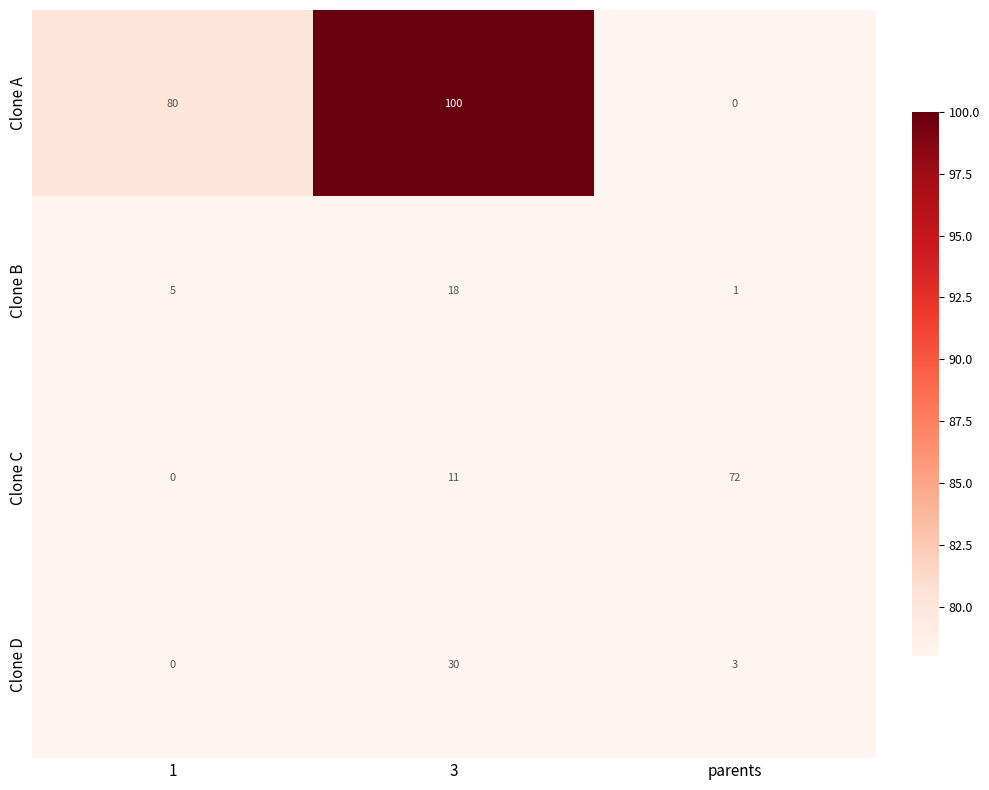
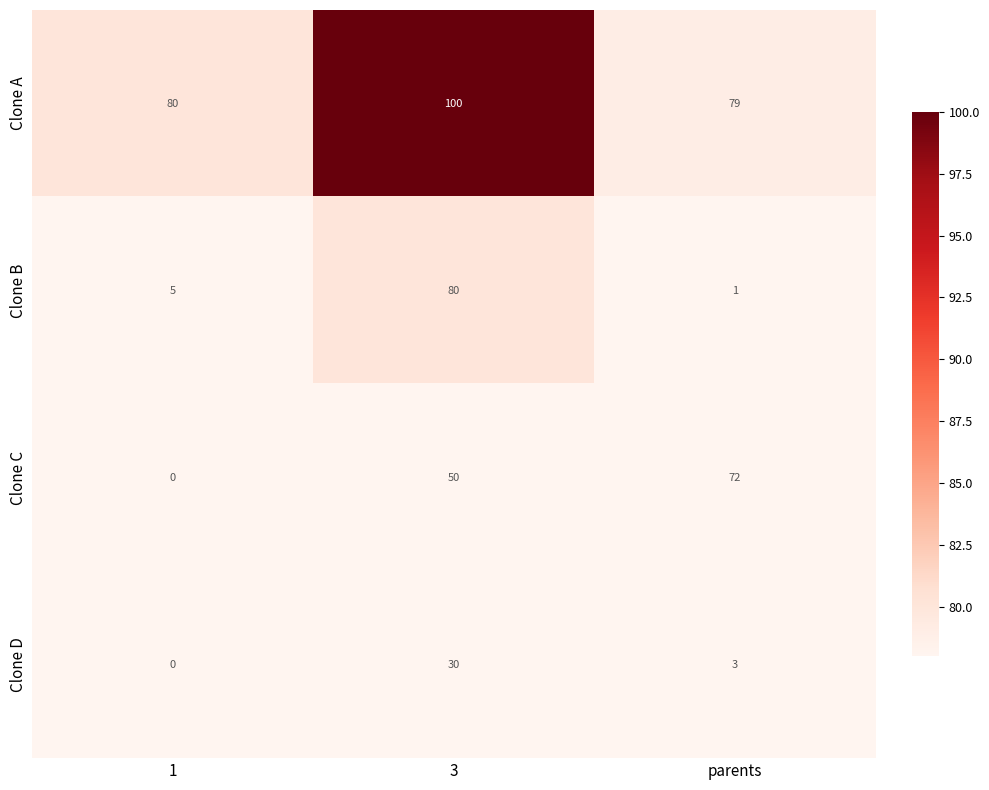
Clone A, parents: 0 -> 79
Clone B, 3: 18 -> 80
Clone C, 3: 11 -> 50
